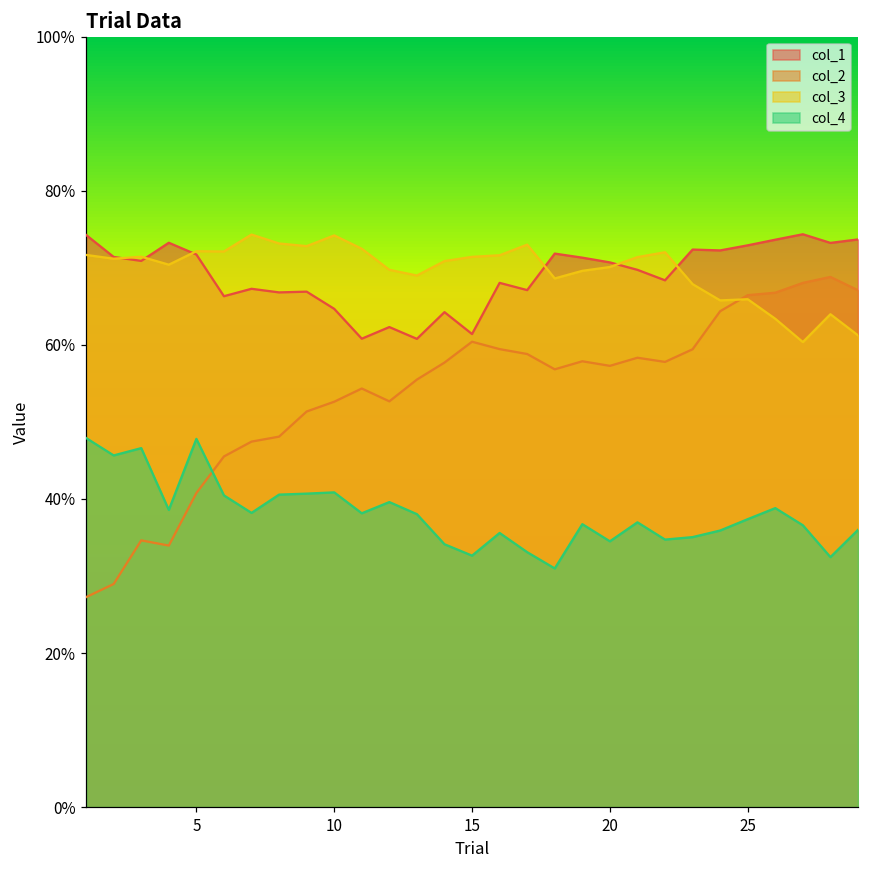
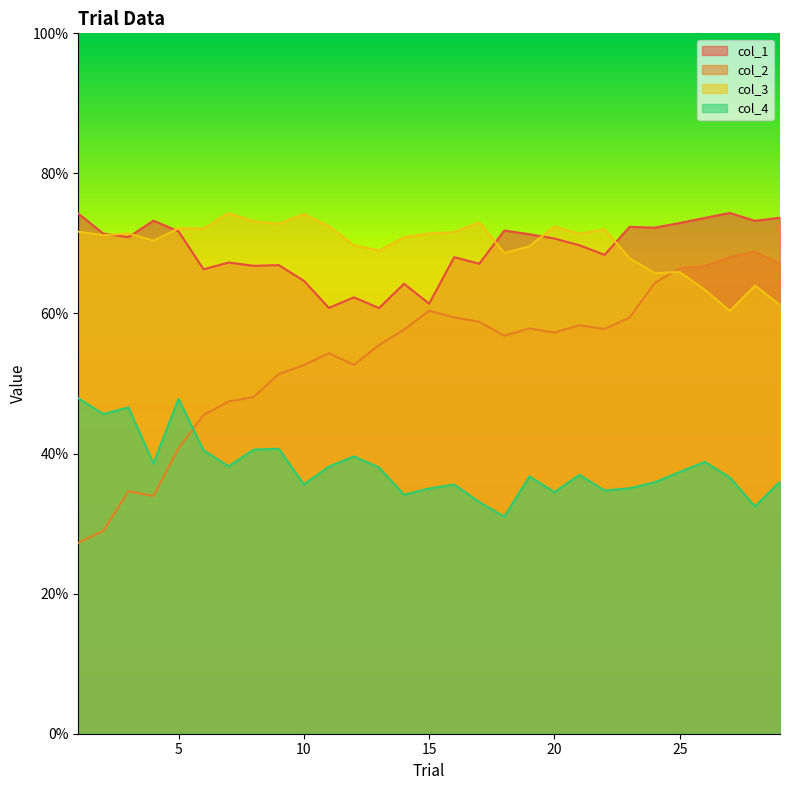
col_4, 10: 41% -> 36%
col_4, 15: 33% -> 35%
col_3, 20: 70% -> 72%
